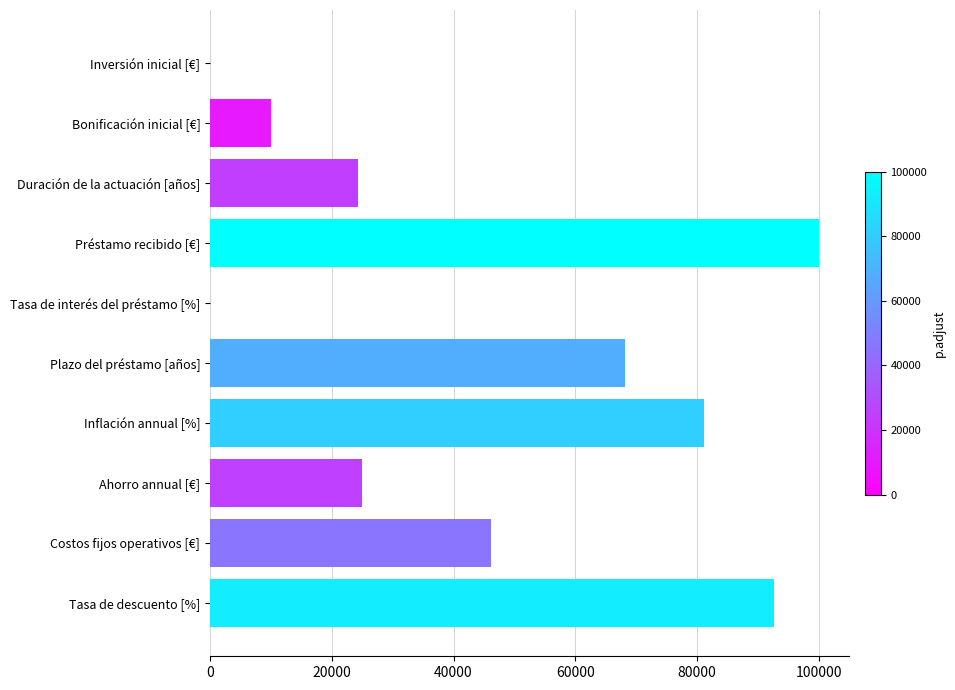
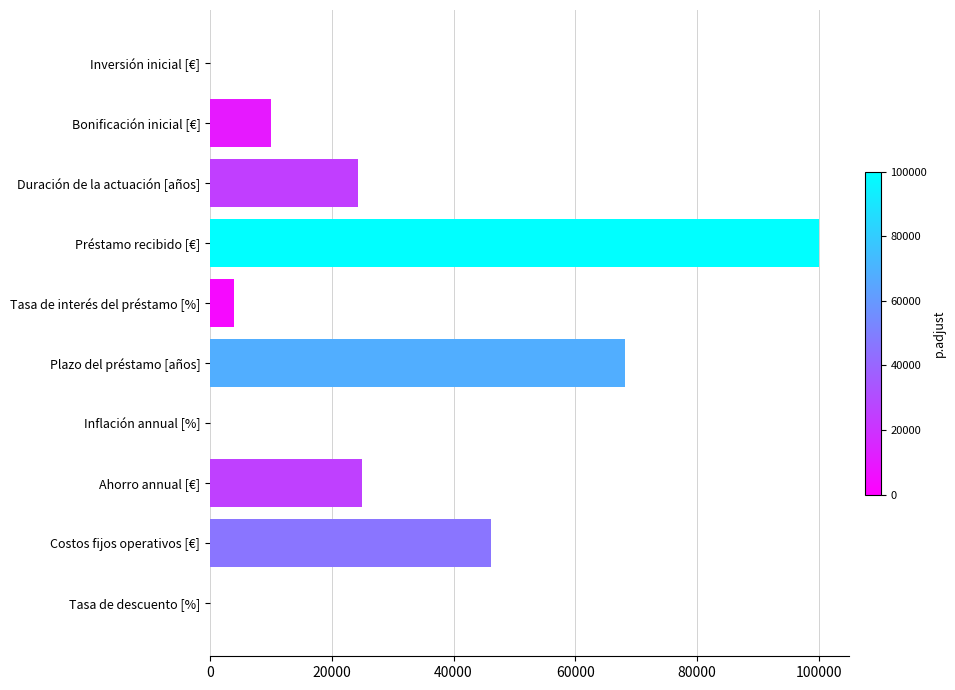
Tasa de interés del préstamo [%]: 0 -> 4000
Inflación annual [%]: 81000 -> 0
Tasa de descuento [%]: 93000 -> 0
